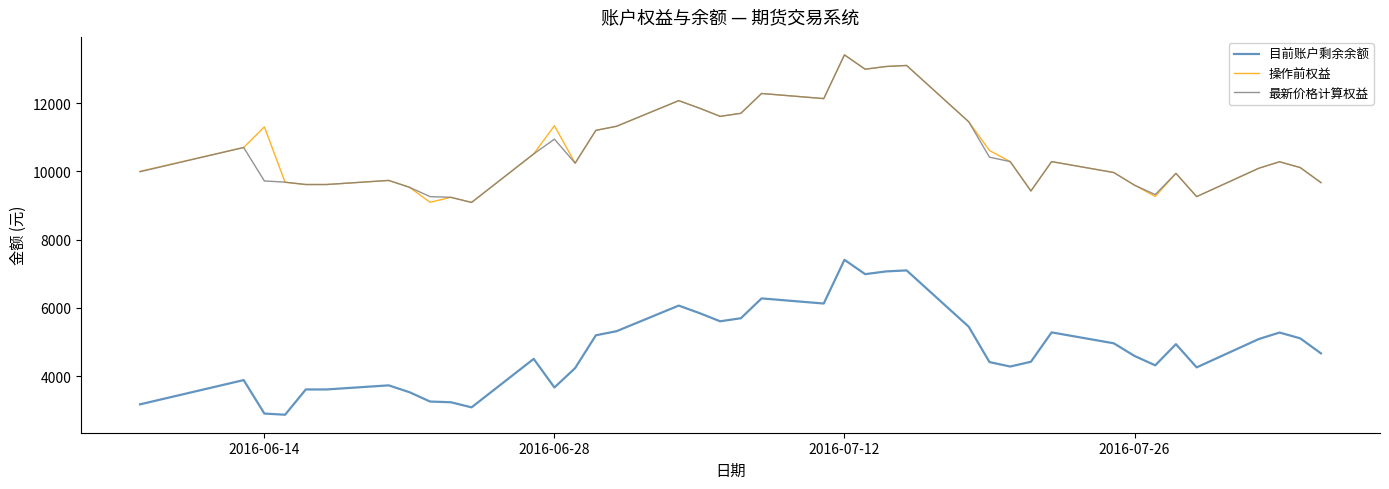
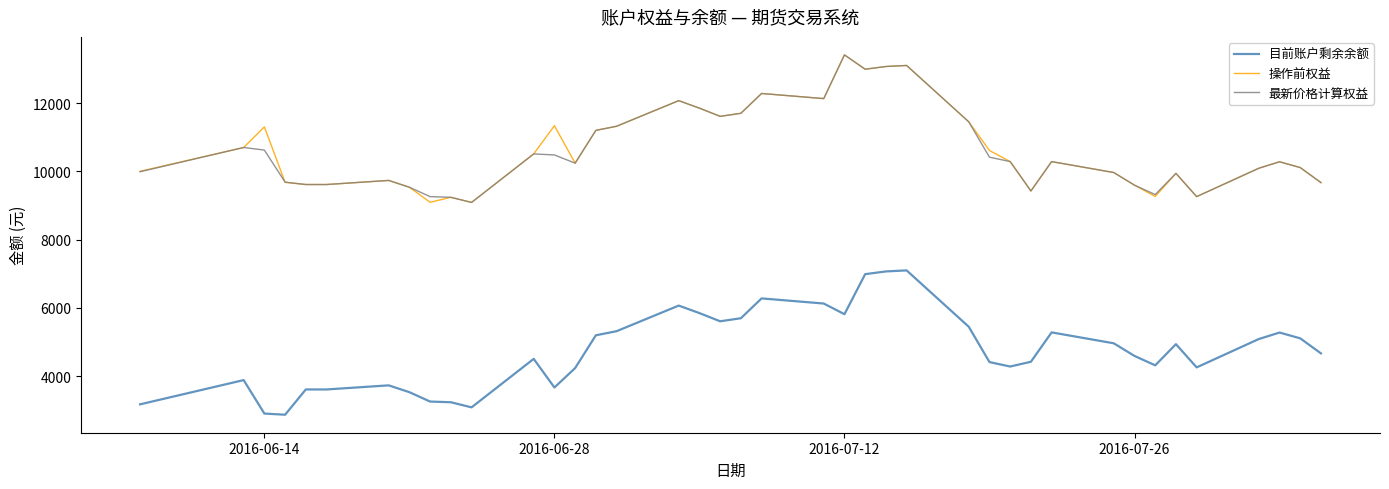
最新价格计算权益, 2016-06-14: 9700 -> 10600
最新价格计算权益, 2016-06-28: 10900 -> 10500
目前账户剩余余额, 2016-07-12: 7400 -> 5800
